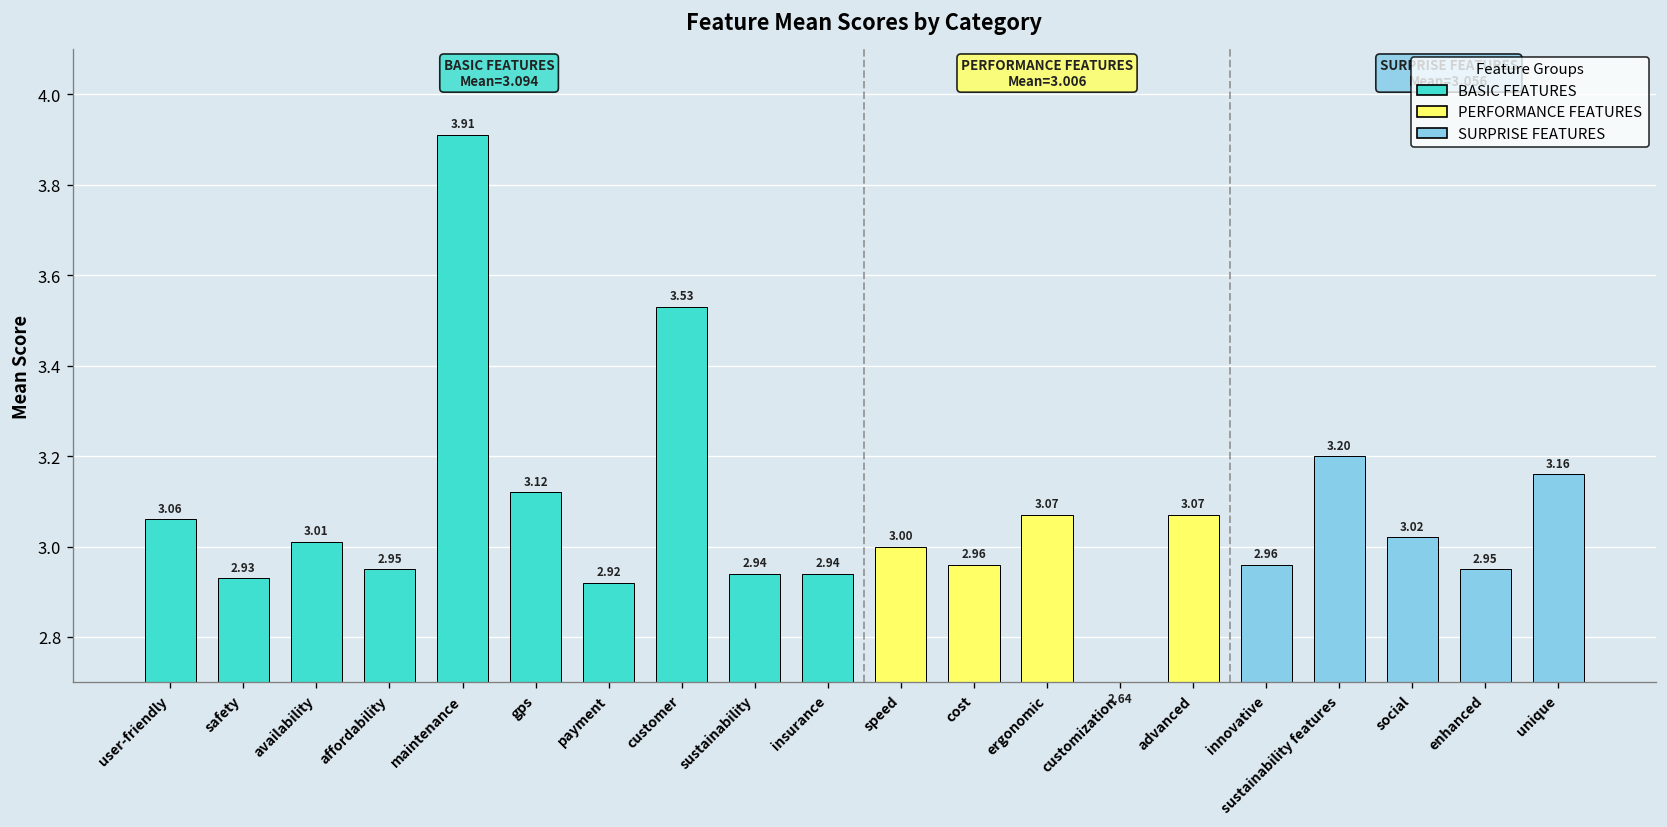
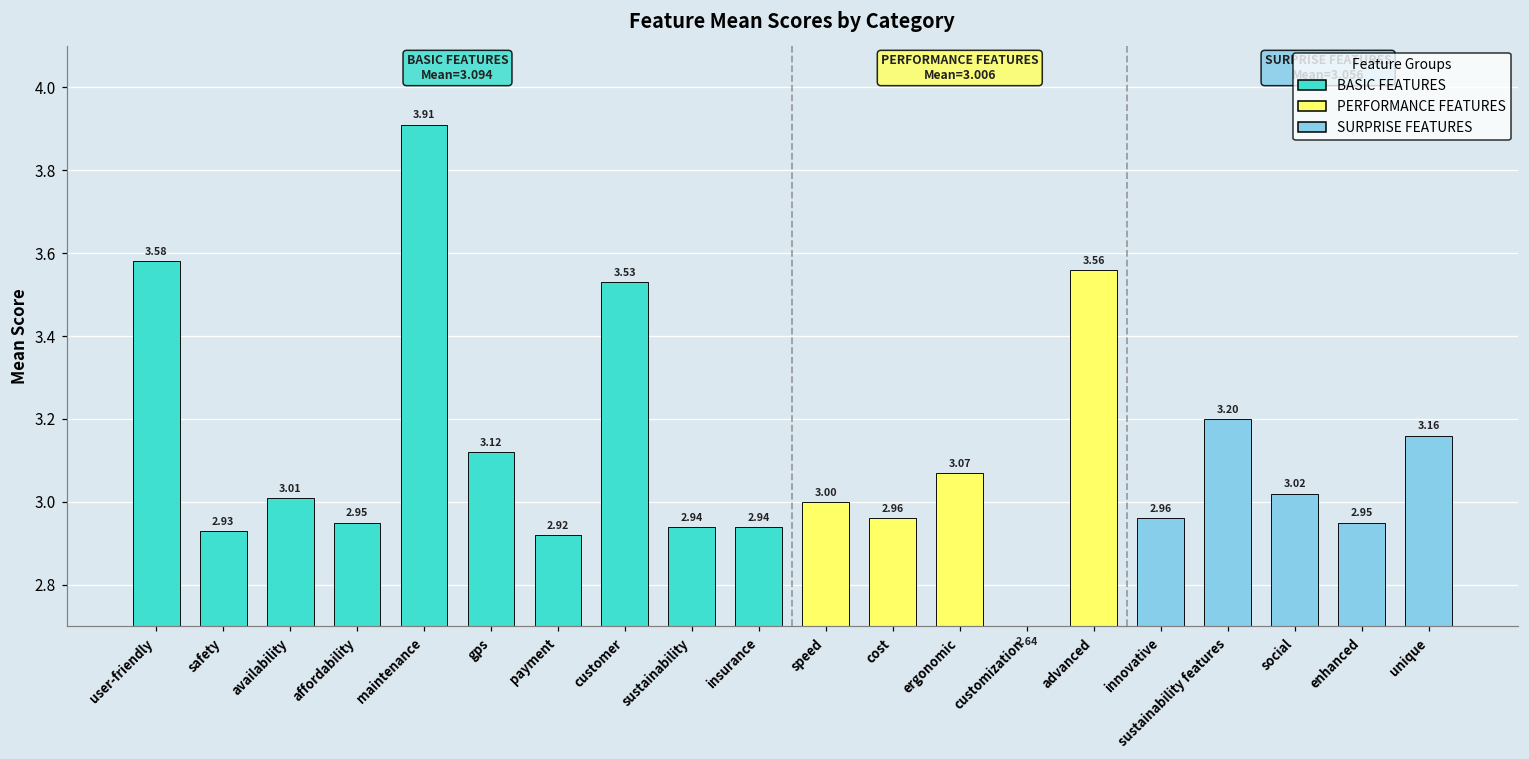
user-friendly: 3.06 -> 3.58
advanced: 3.07 -> 3.56
